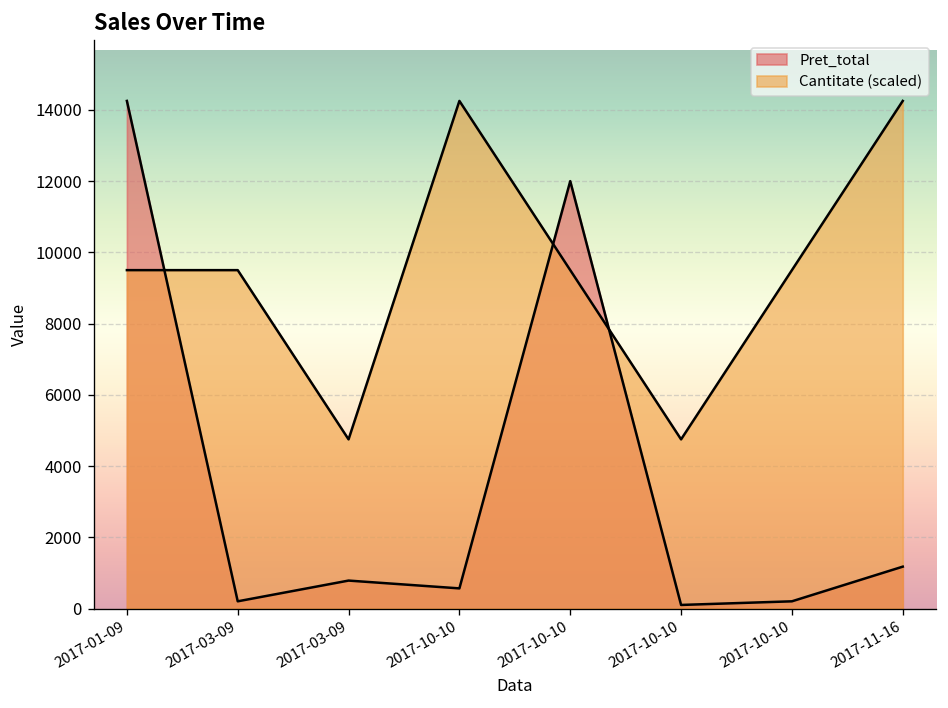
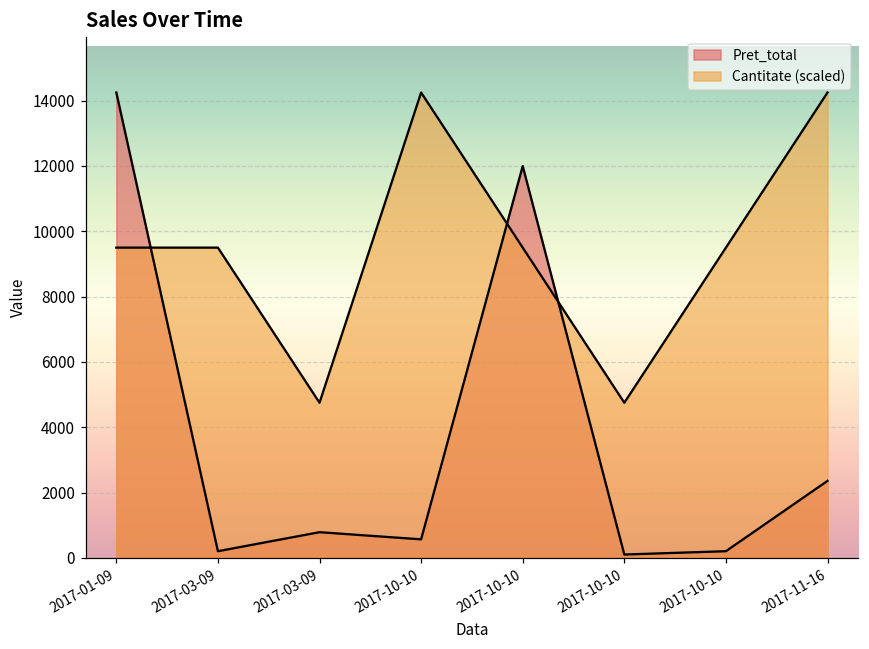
Pret_total, 2017-11-16: 1200 -> 2400
